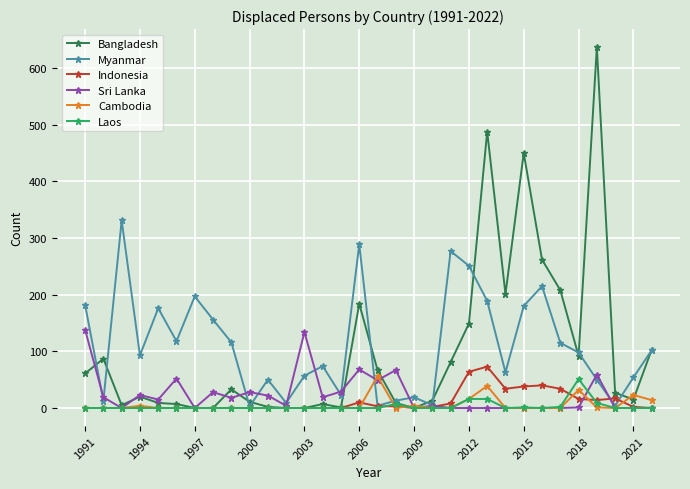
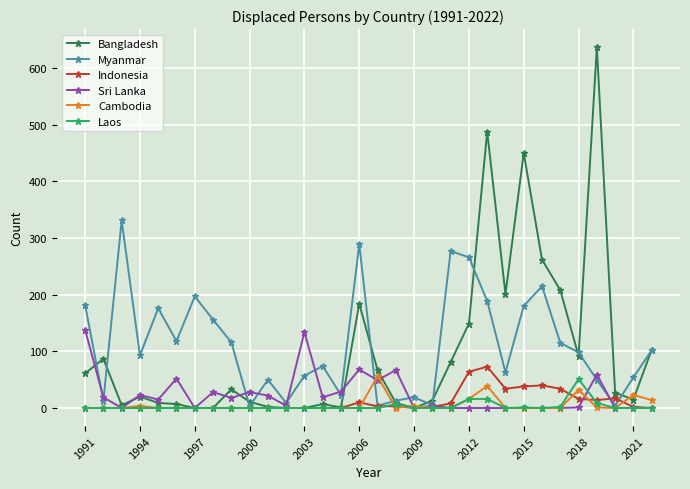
Myanmar, 2012: 250 -> 270
